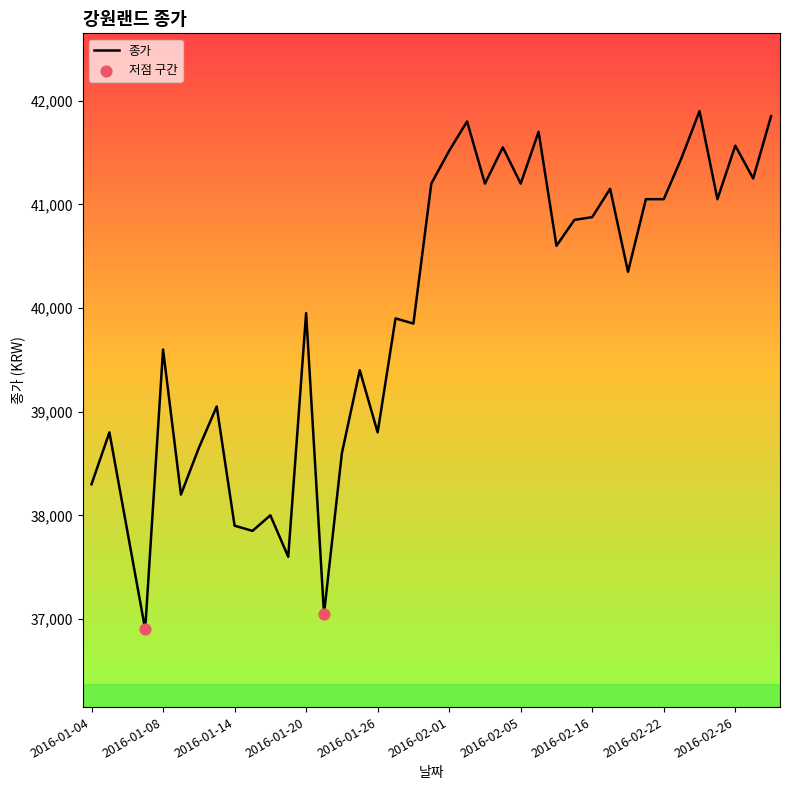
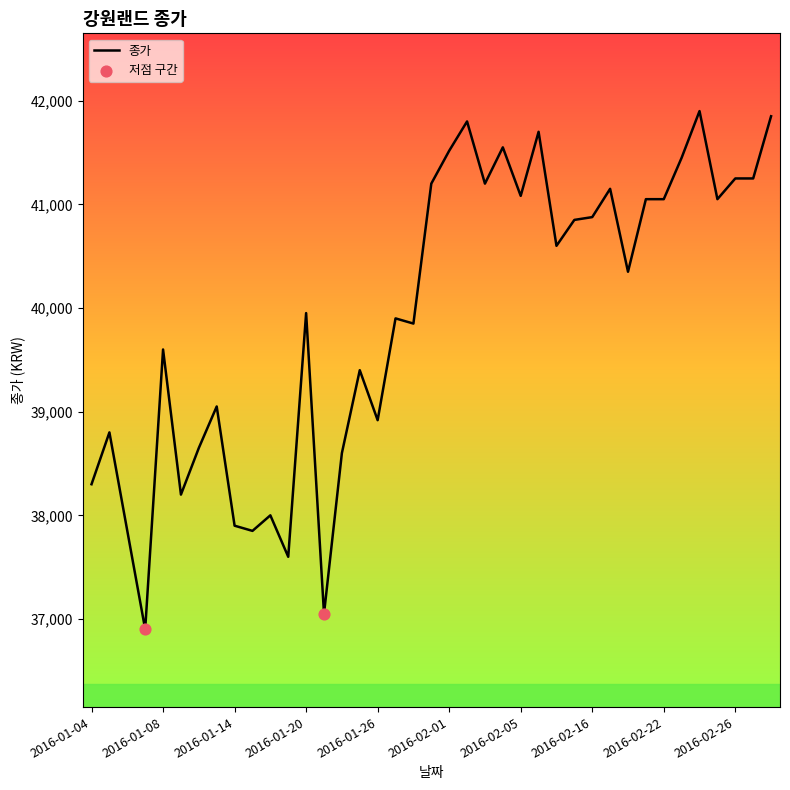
종가, 2016-01-26: 38,800 -> 38,920
종가, 2016-02-05: 41,200 -> 41,080
종가, 2016-02-26: 41,570 -> 41,250
